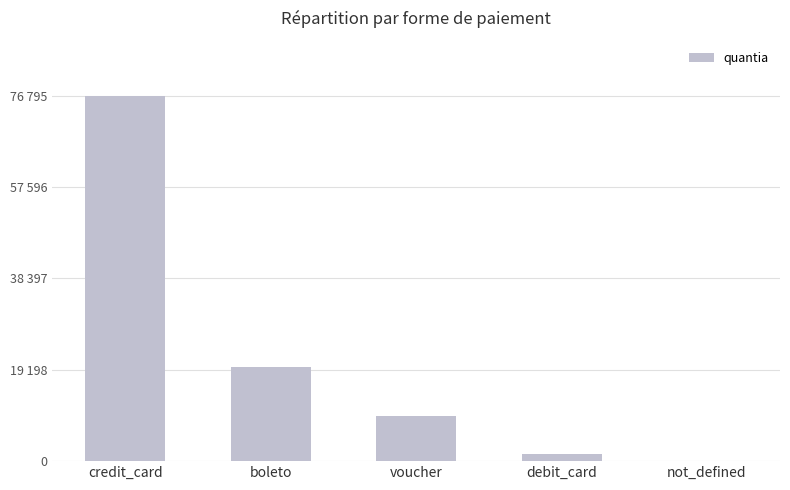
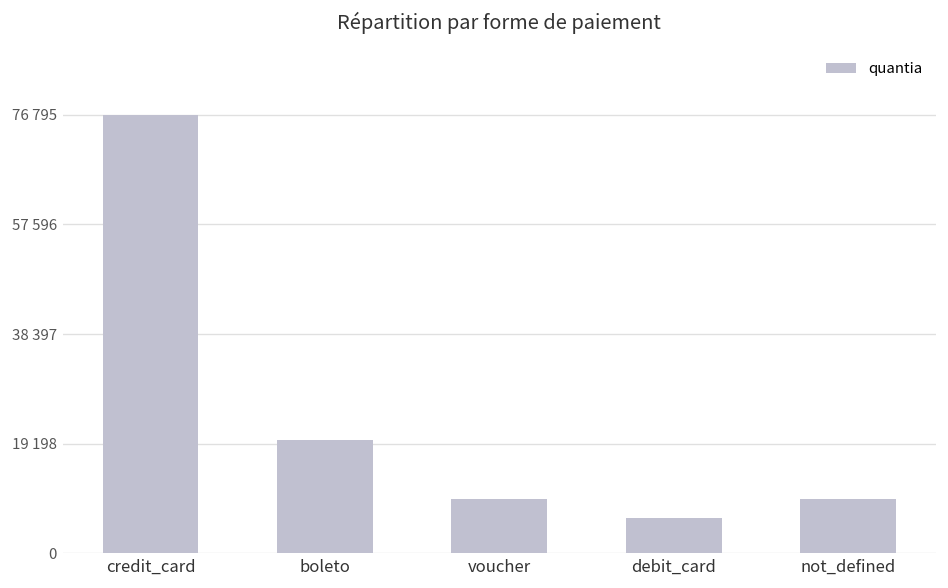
debit_card: 2000 -> 6000
not_defined: 0 -> 9000
